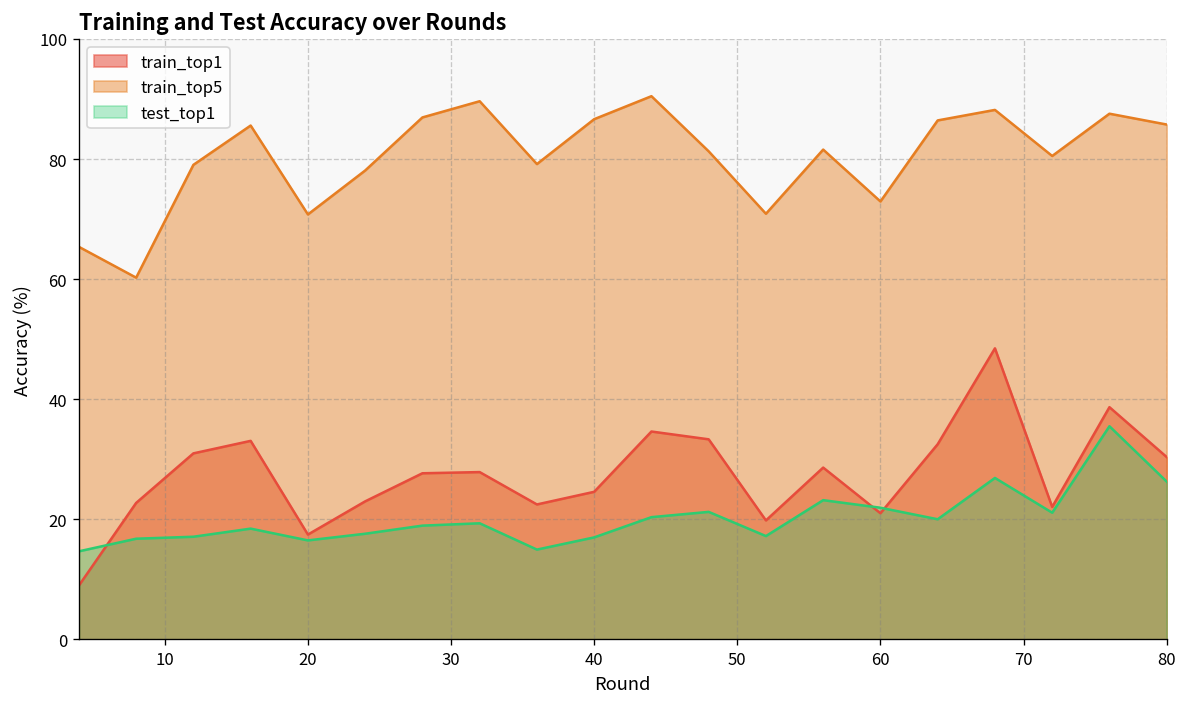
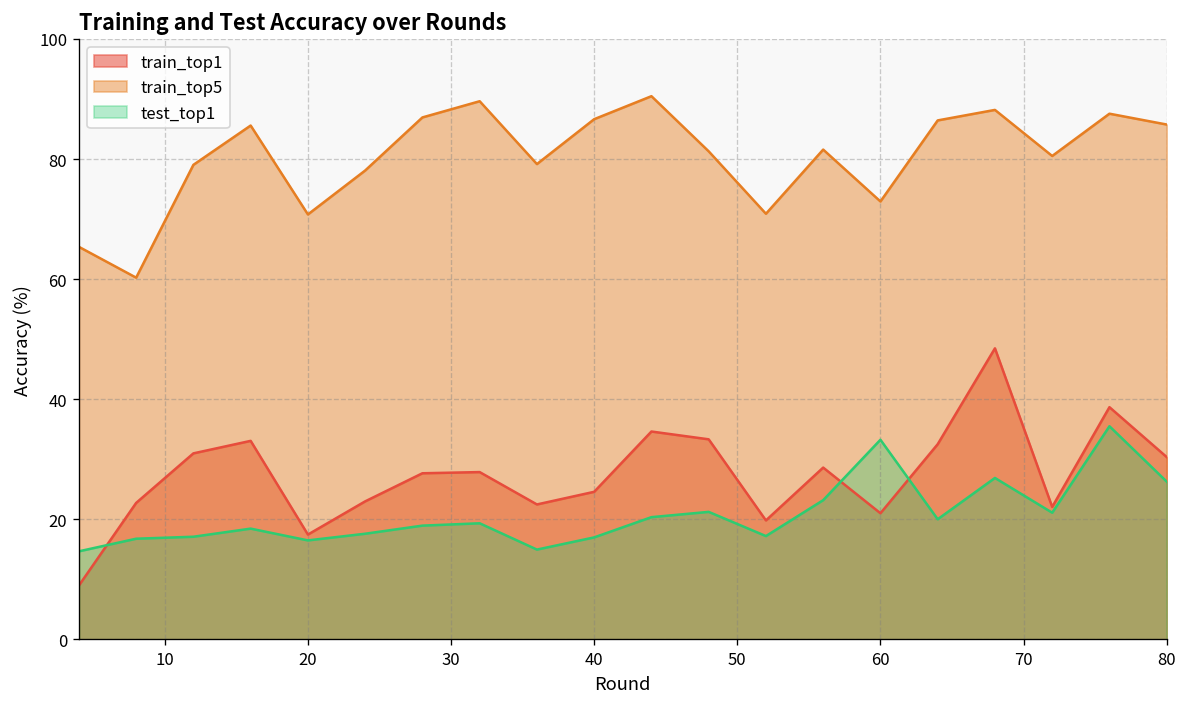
test_top1, 60: 22 -> 33
